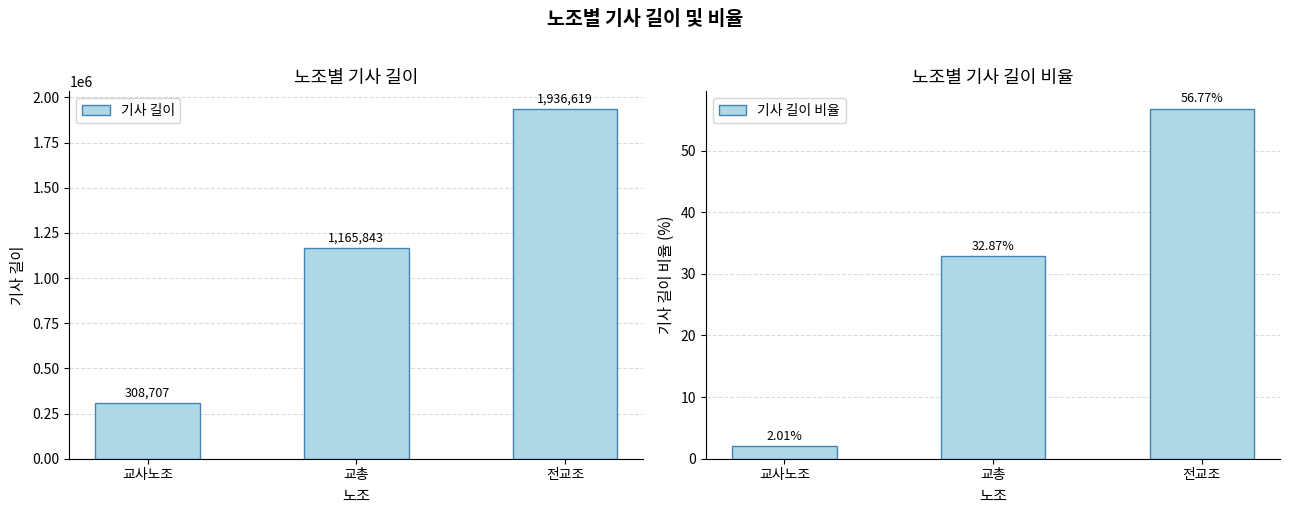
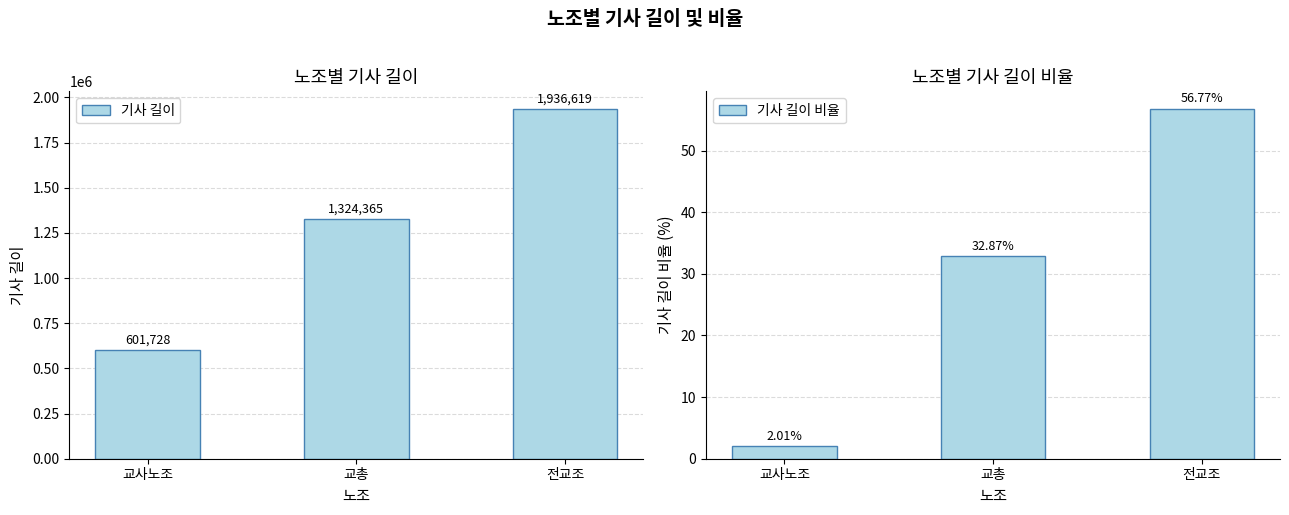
노조별 기사 길이, 교사노조: 308,707 -> 601,728
노조별 기사 길이, 교총: 1,165,843 -> 1,324,365
